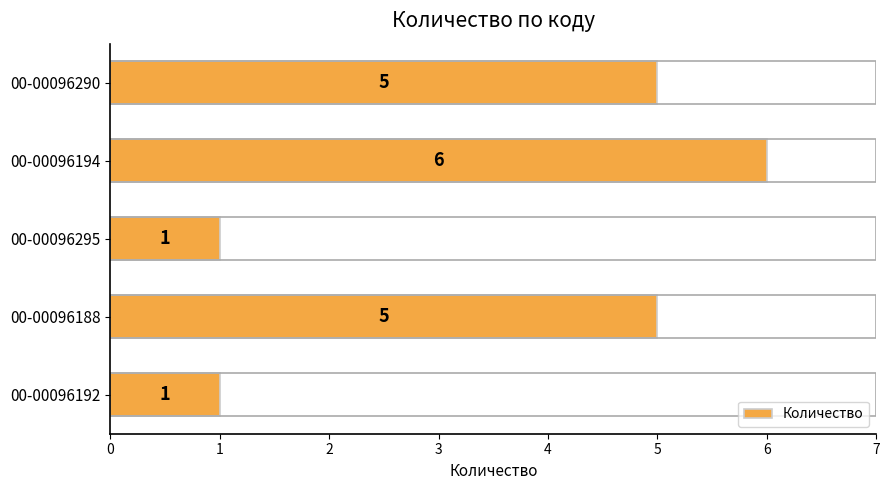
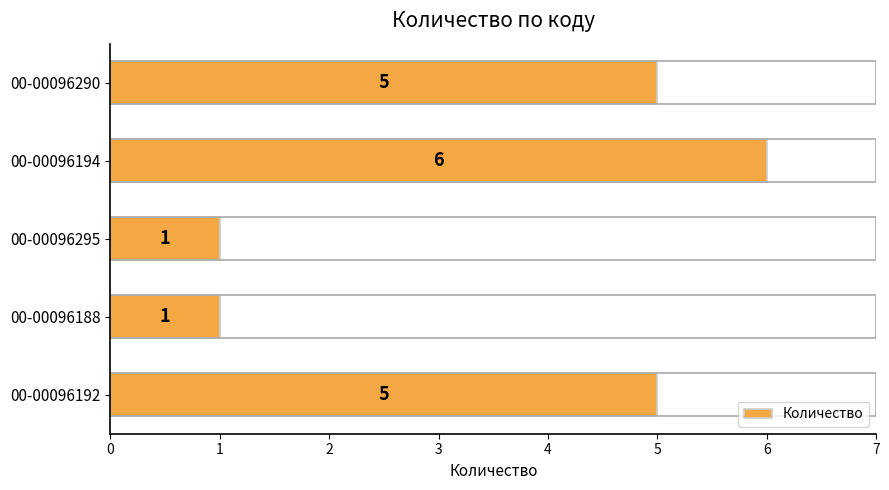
00-00096188: 5 -> 1
00-00096192: 1 -> 5
